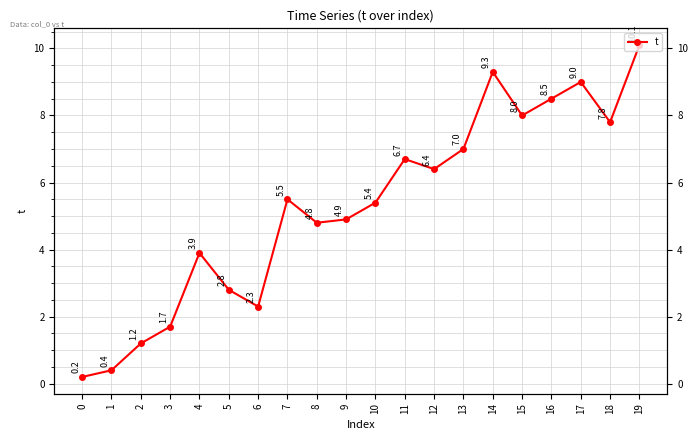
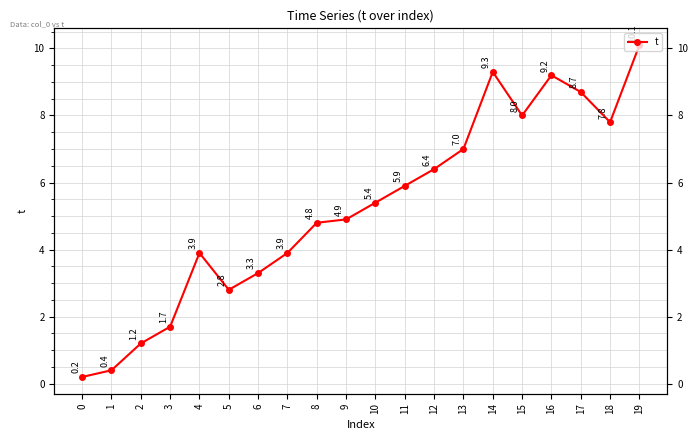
6: 2.3 -> 3.3
7: 5.5 -> 3.9
11: 6.7 -> 5.9
16: 8.5 -> 9.2
17: 9.0 -> 8.7
